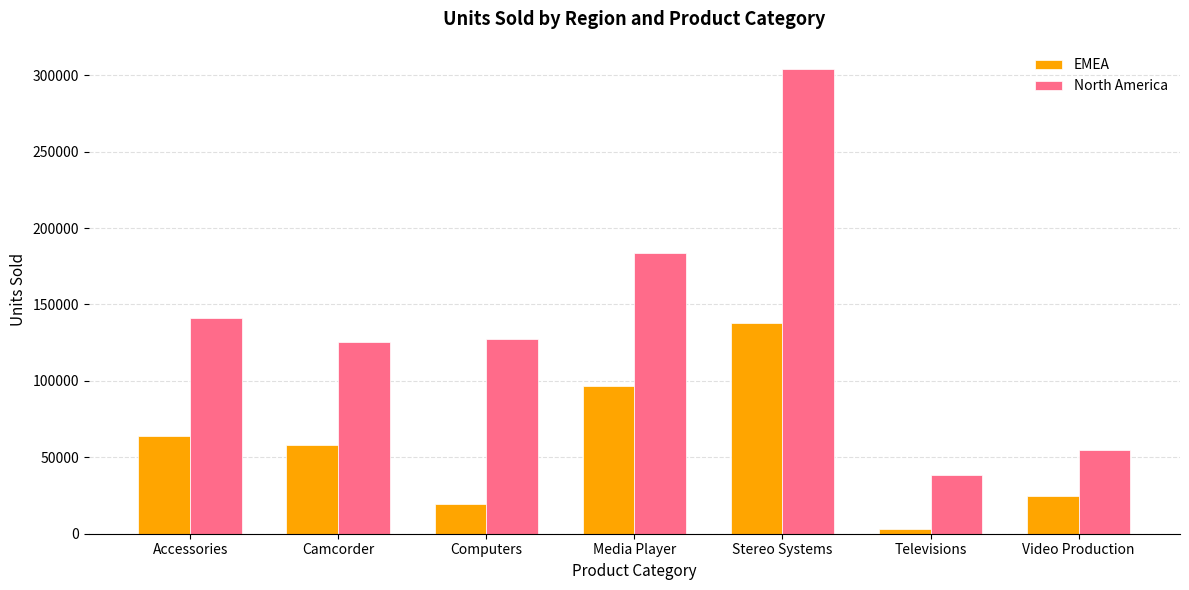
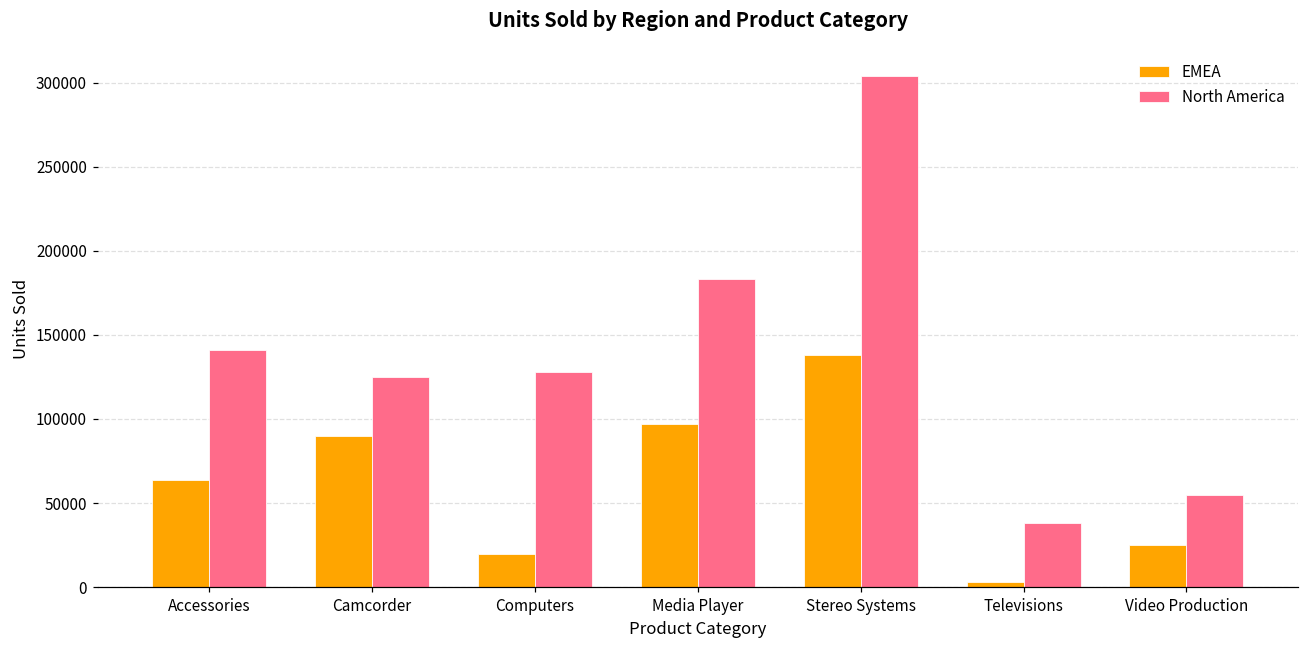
EMEA, Camcorder: 58000 -> 90000
